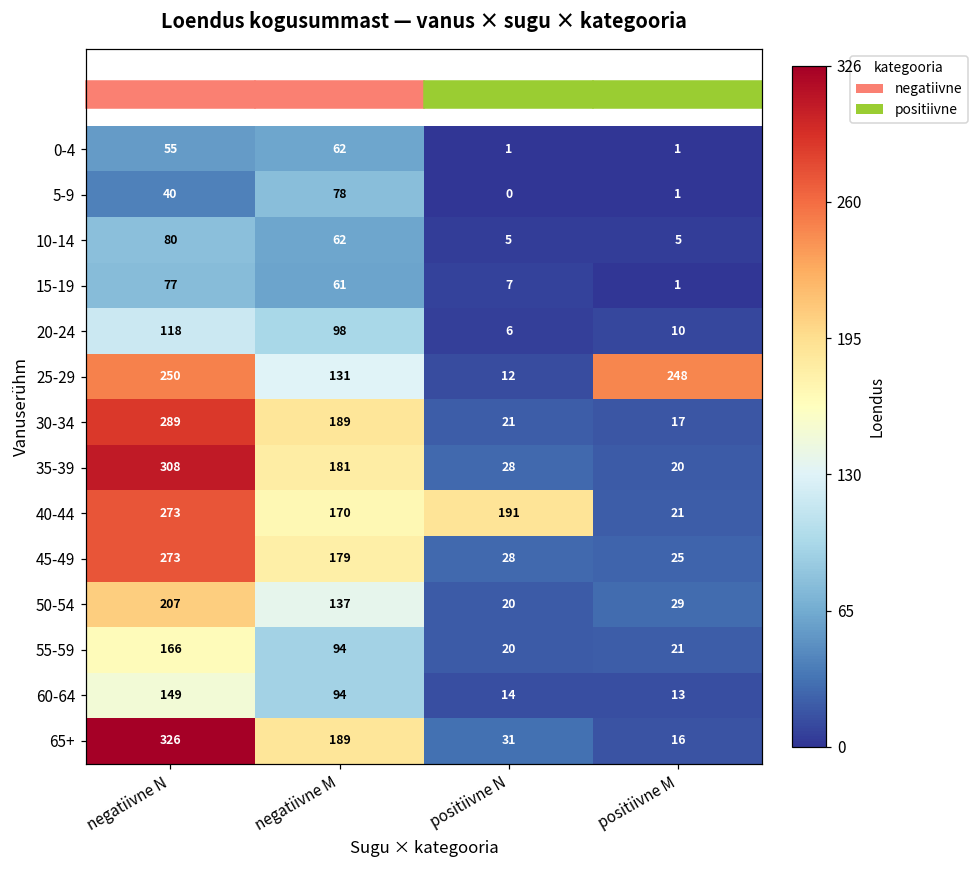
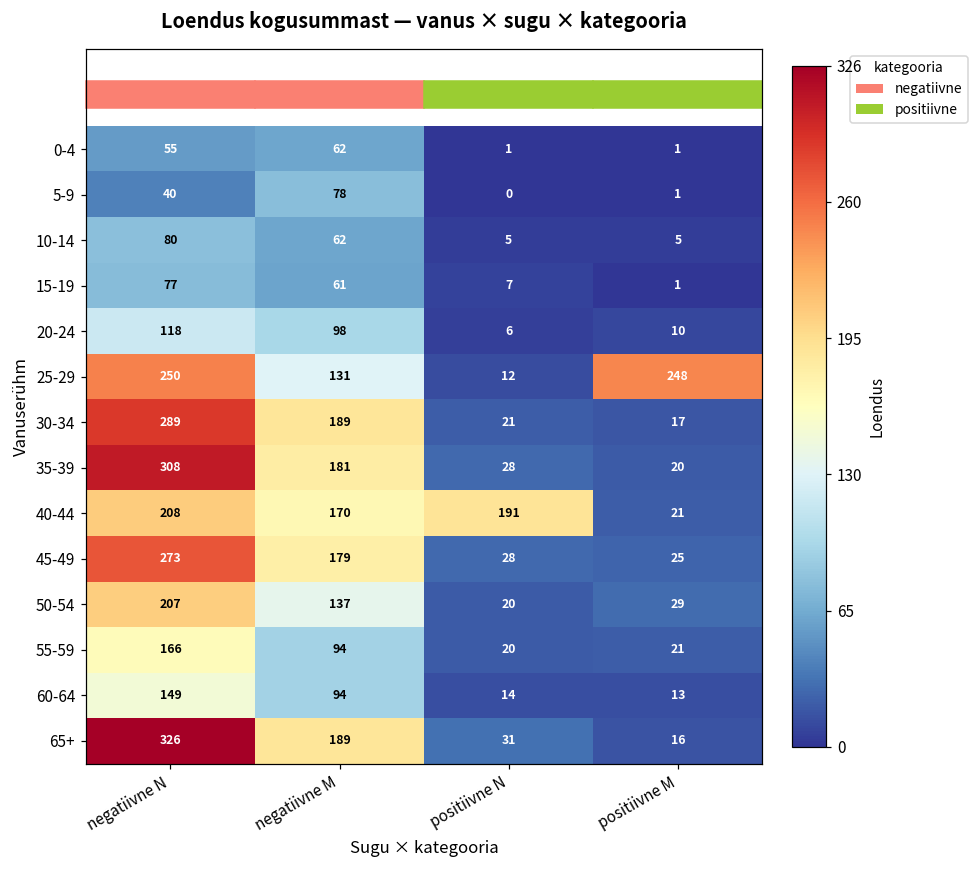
40-44, negatiivne N: 273 -> 208
